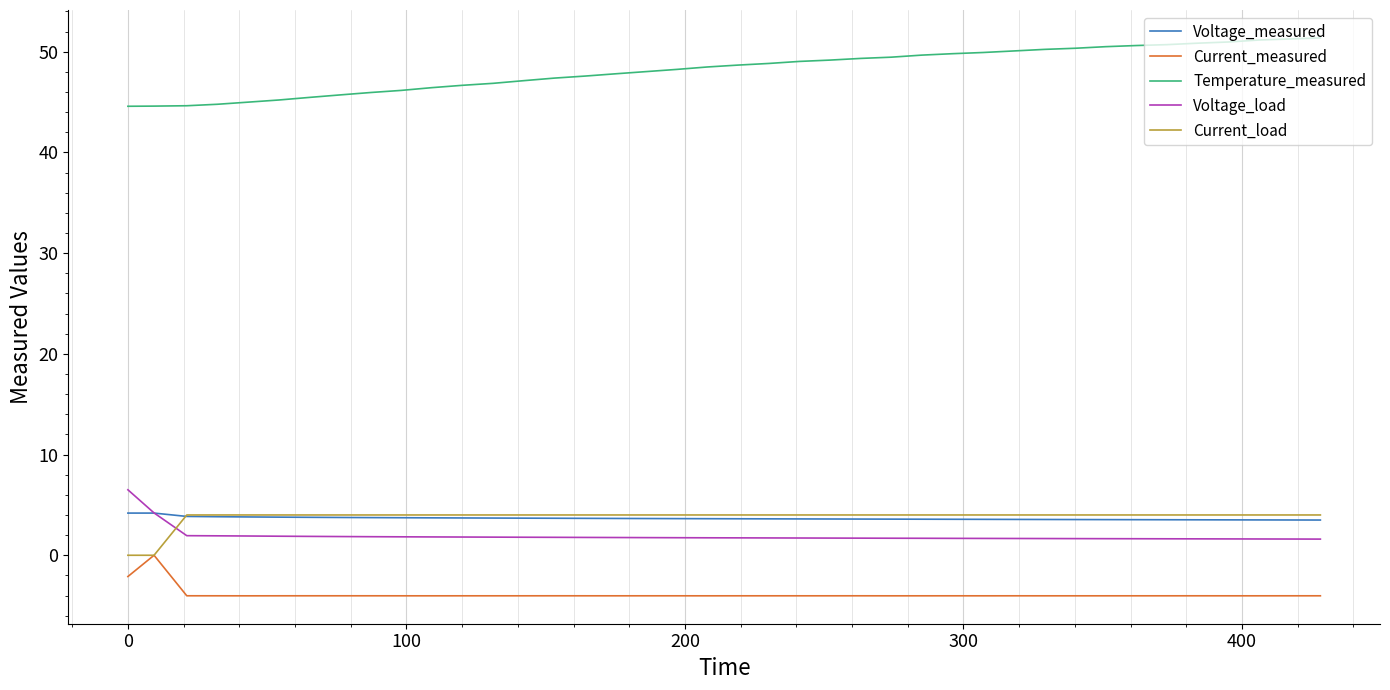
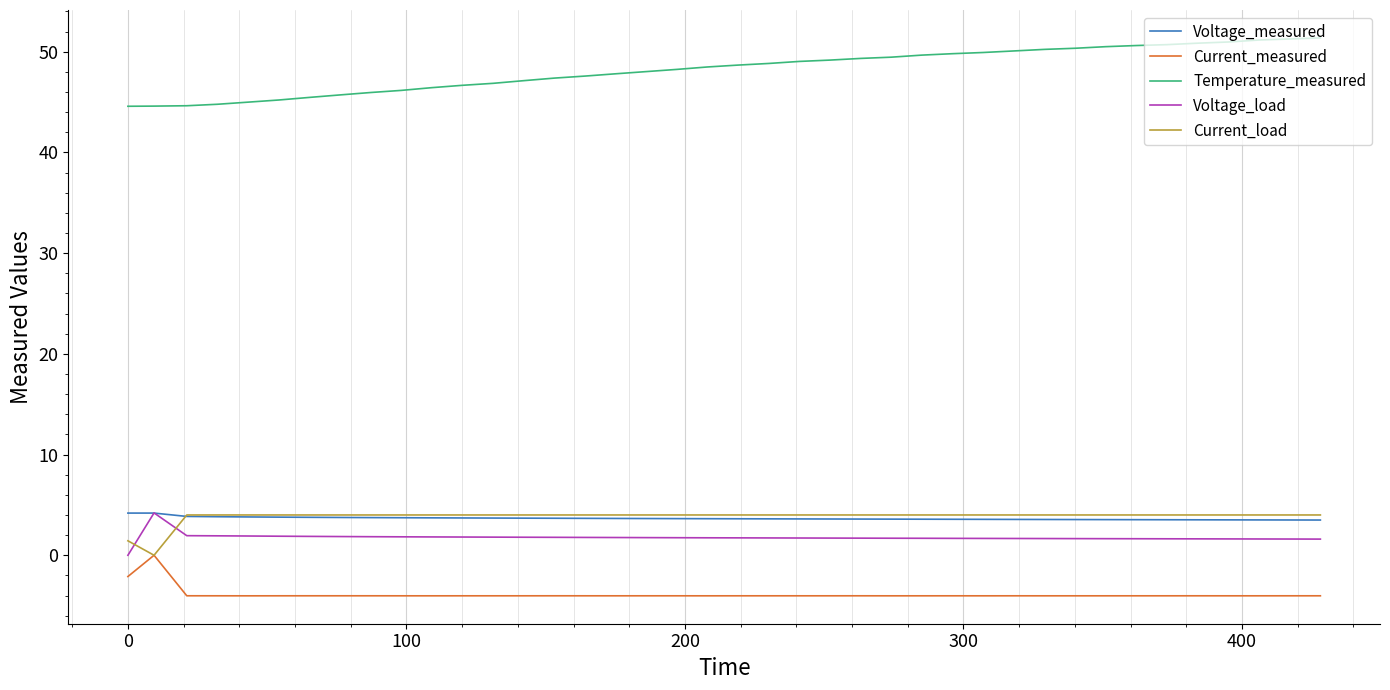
Voltage_load, 0: 6.5 -> 0.0
Current_load, 0: 0.0 -> 1.4
